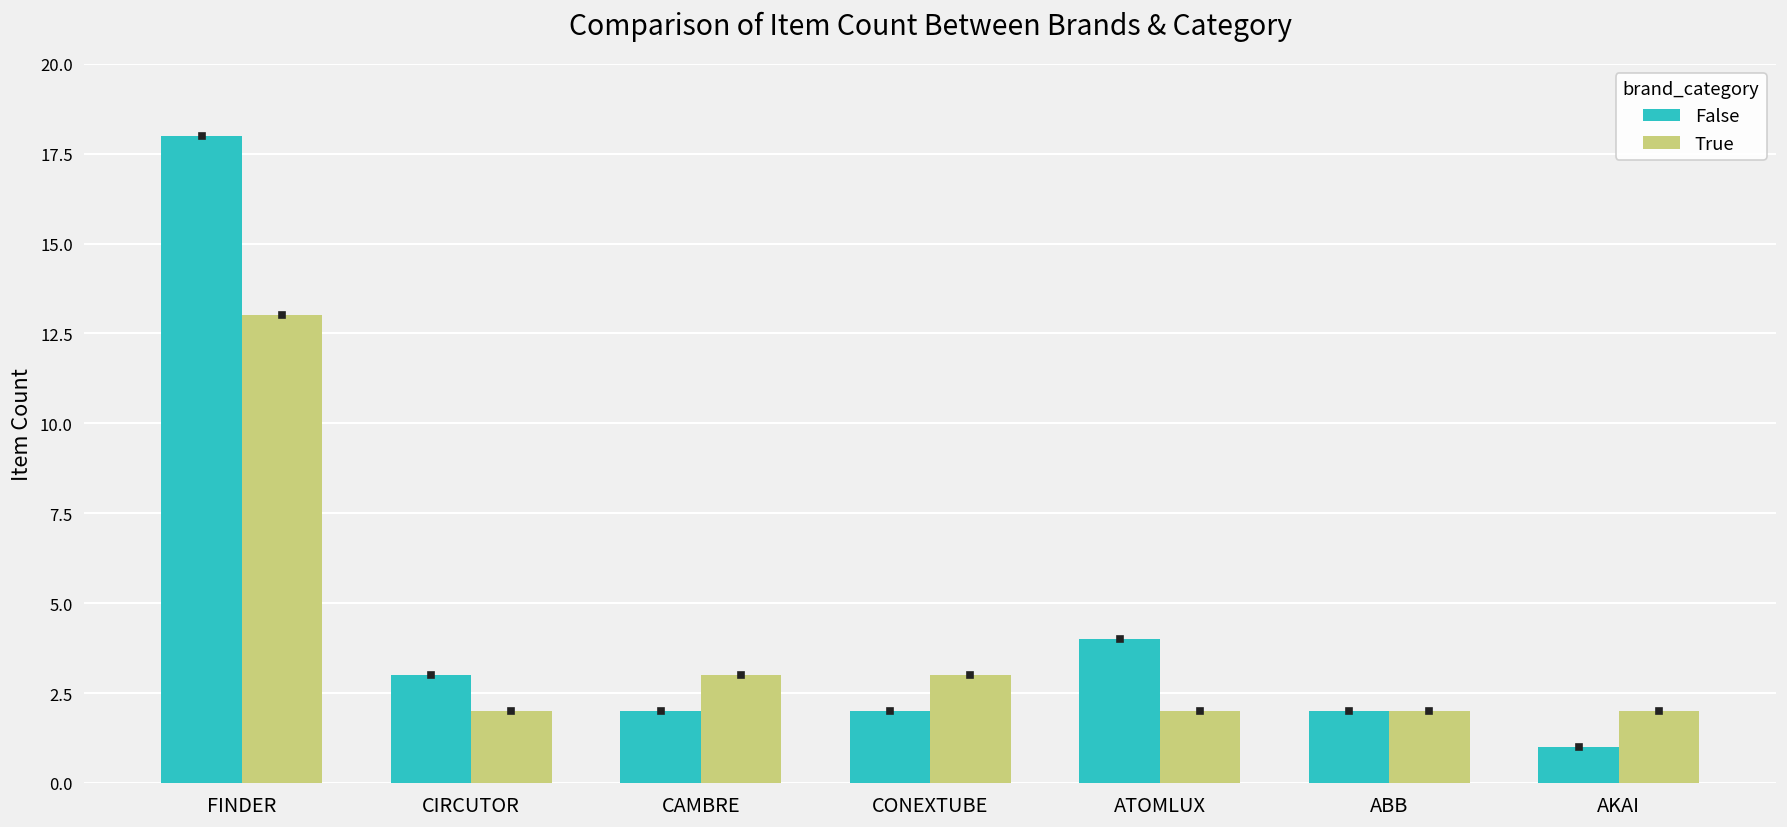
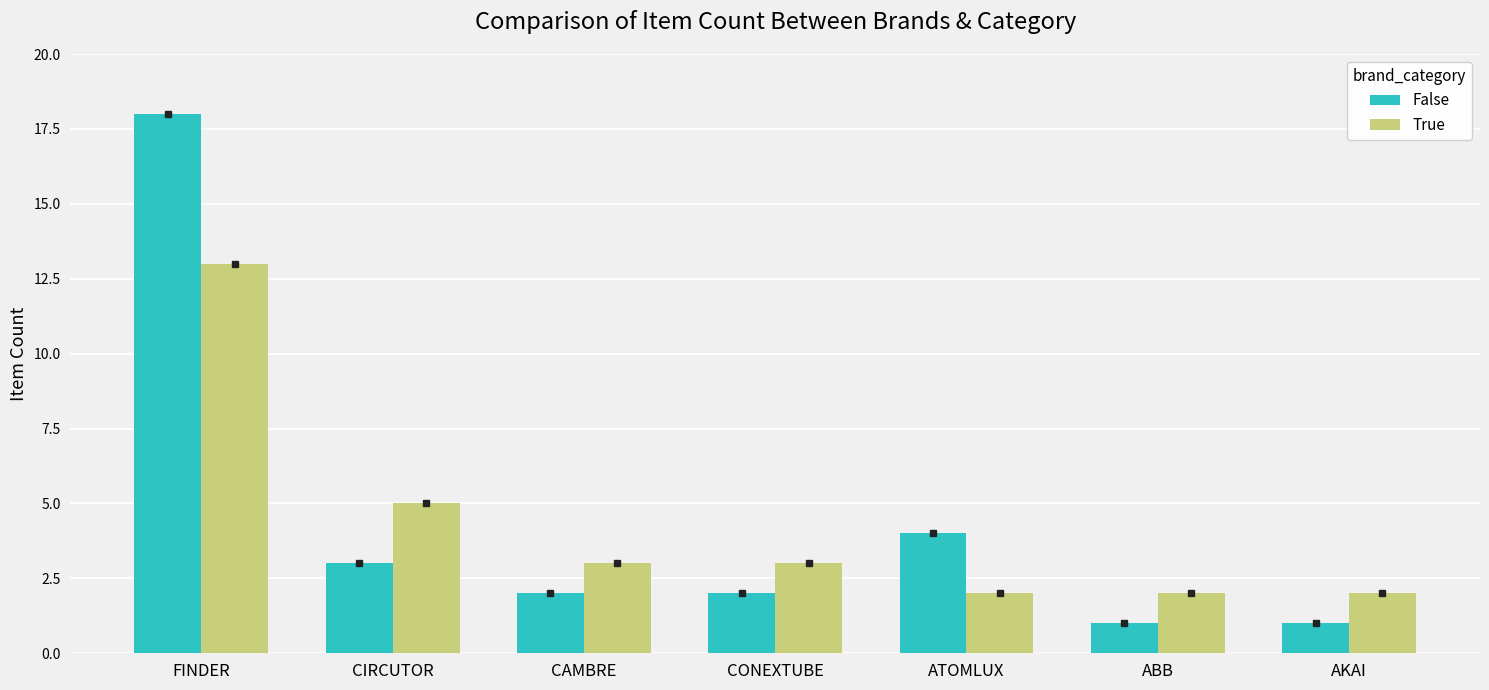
True, CIRCUTOR: 2 -> 5
False, ABB: 2 -> 1
